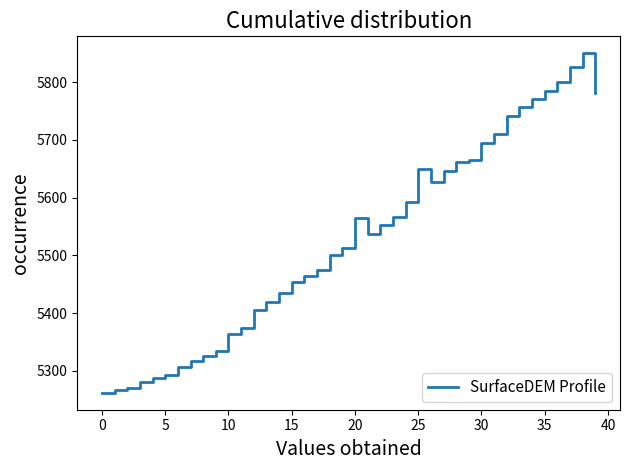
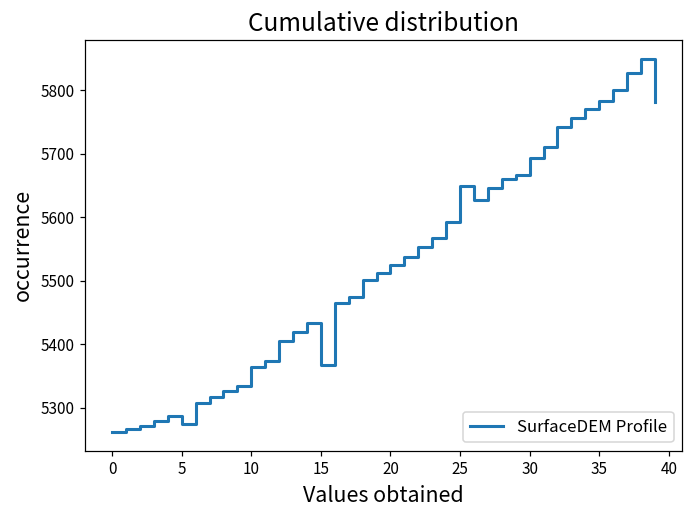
5: 5290 -> 5280
15: 5450 -> 5370
20: 5570 -> 5530
